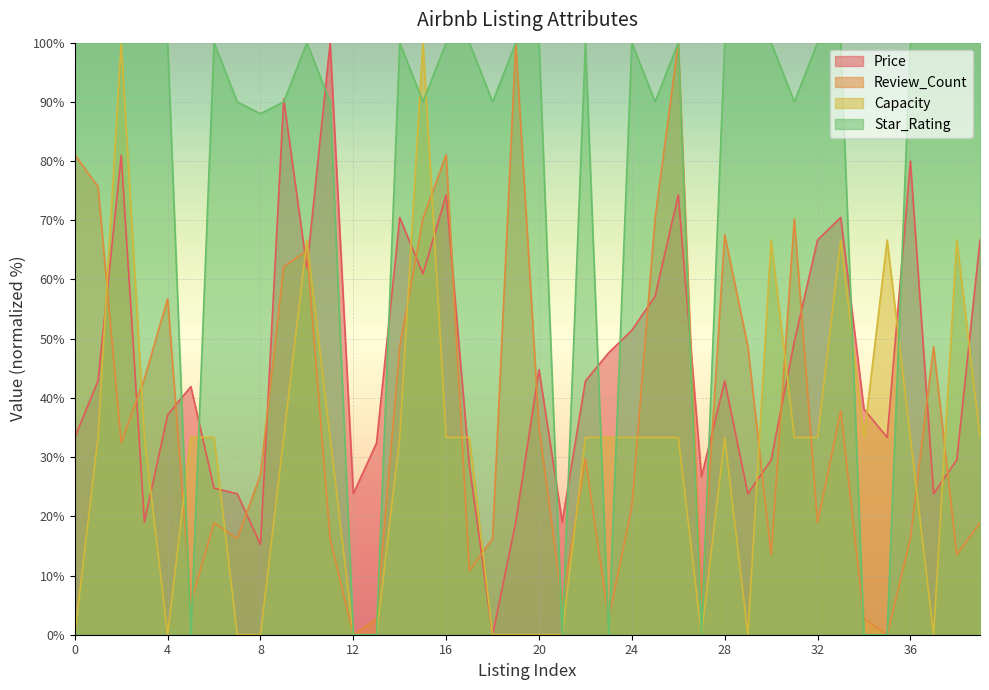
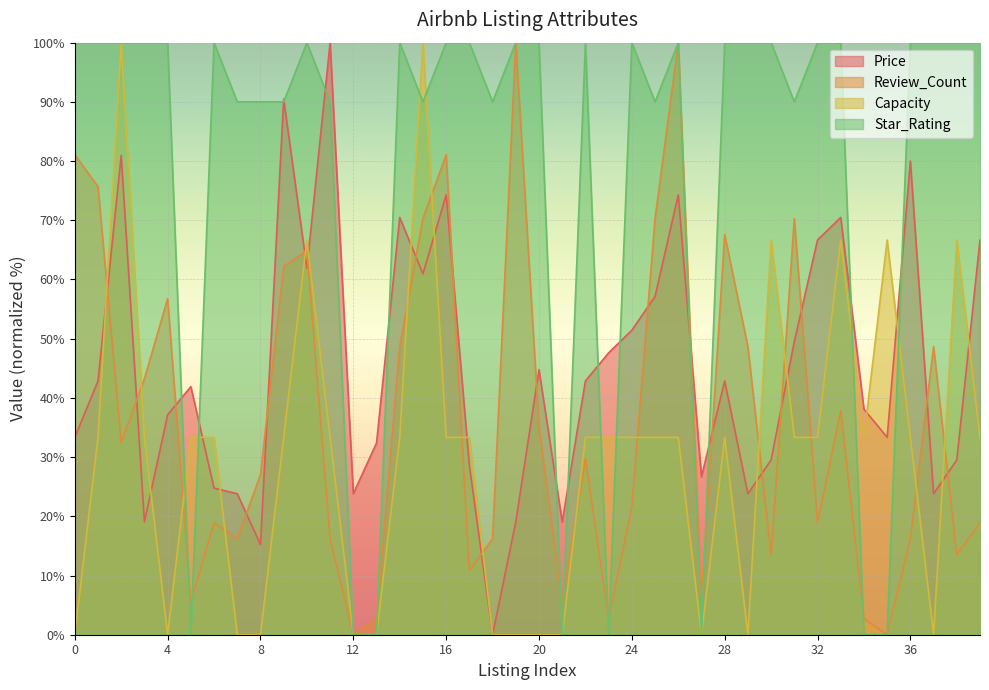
Star_Rating, 8: 88% -> 90%
